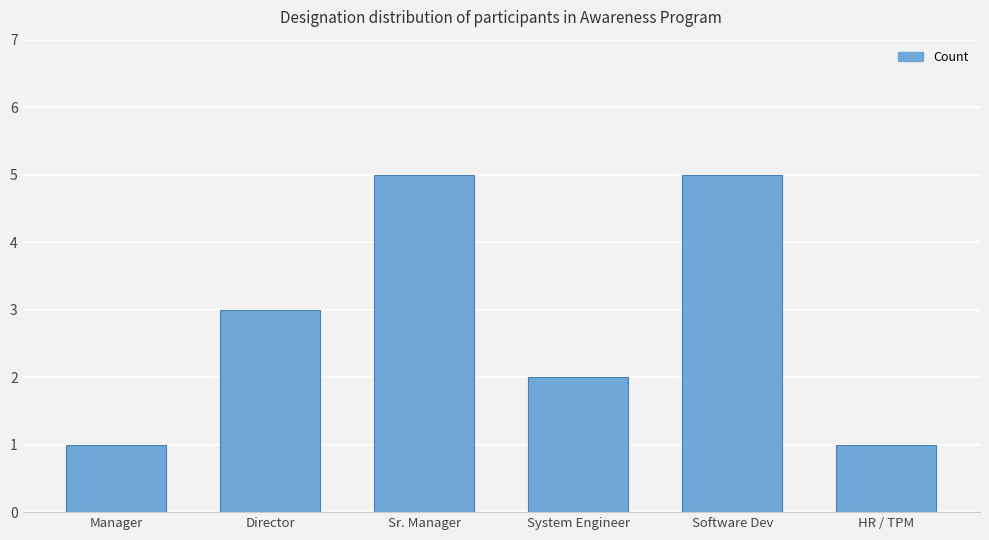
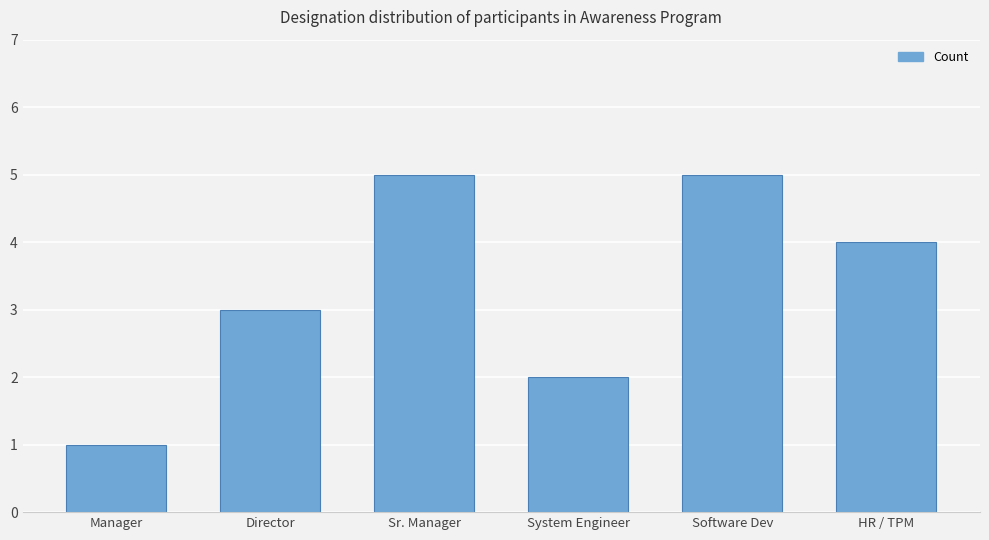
HR / TPM: 1 -> 4
